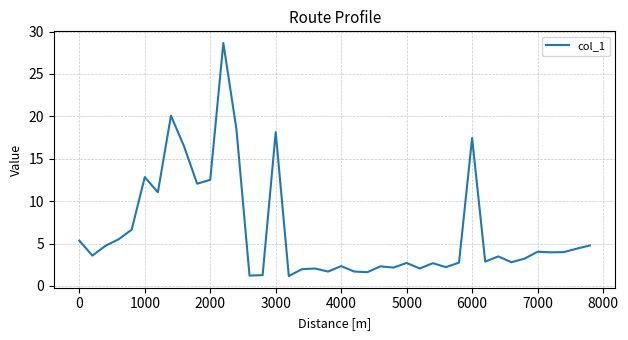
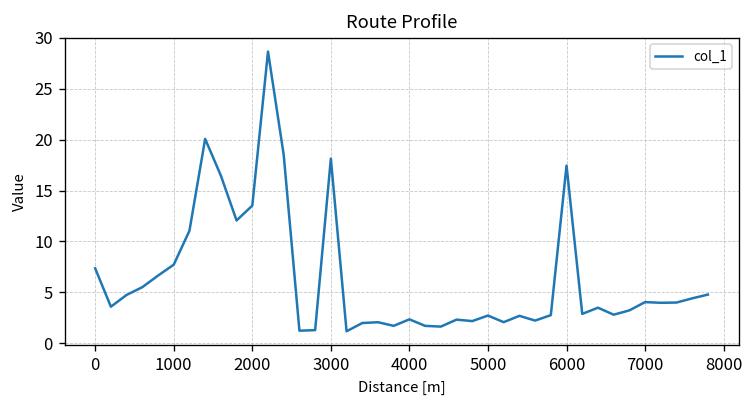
0: 5 -> 7
1000: 13 -> 8
2000: 13 -> 14
